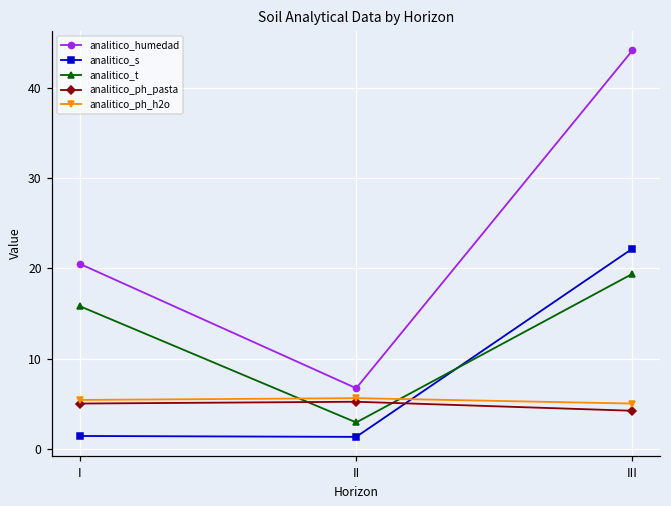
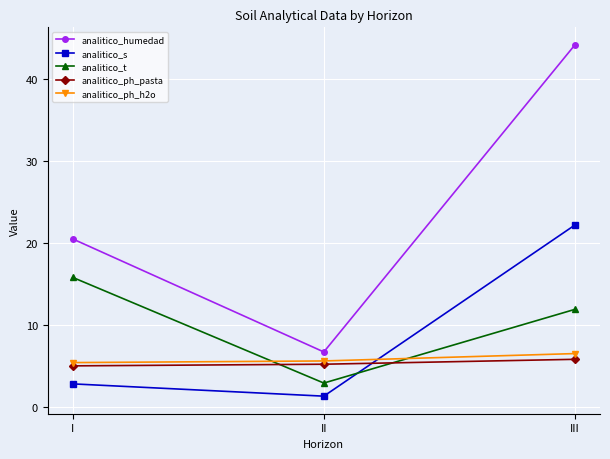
analitico_s, I: 1 -> 3
analitico_t, III: 19 -> 12
analitico_ph_pasta, III: 4 -> 6
analitico_ph_h2o, III: 5 -> 7
